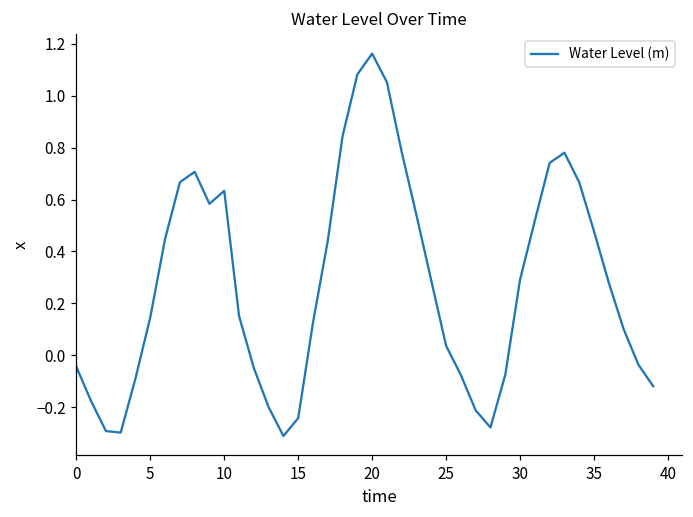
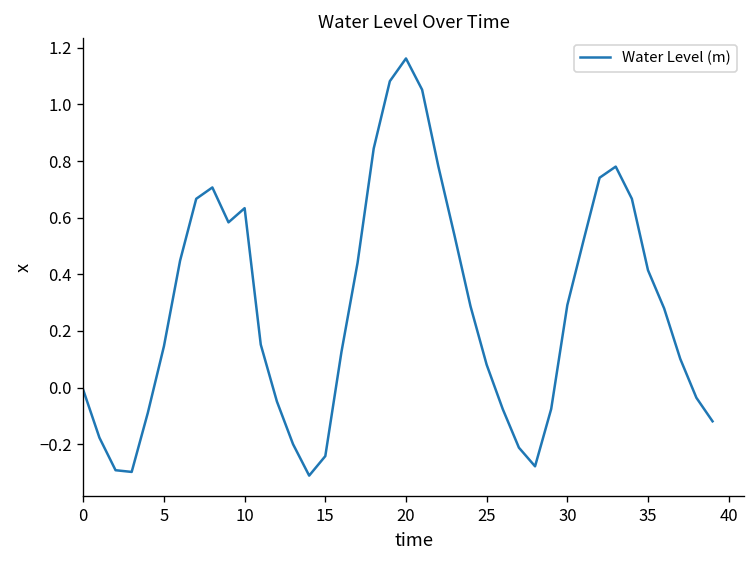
0: -0.04 -> -0.01
25: 0.04 -> 0.08
35: 0.48 -> 0.41
